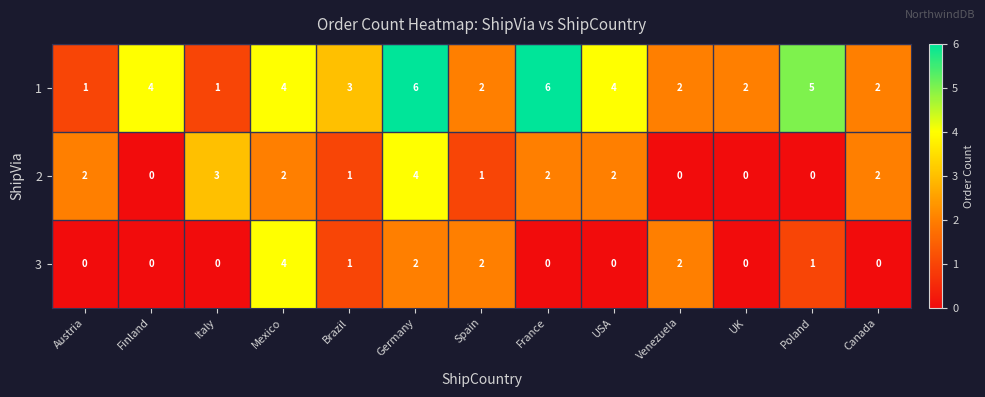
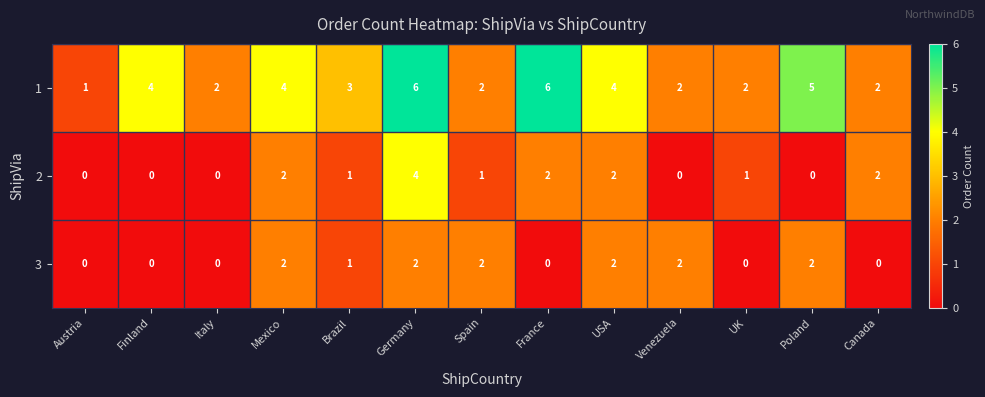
1, Italy: 1 -> 2
2, Austria: 2 -> 0
2, Italy: 3 -> 0
2, UK: 0 -> 1
3, Mexico: 4 -> 2
3, USA: 0 -> 2
3, Poland: 1 -> 2
